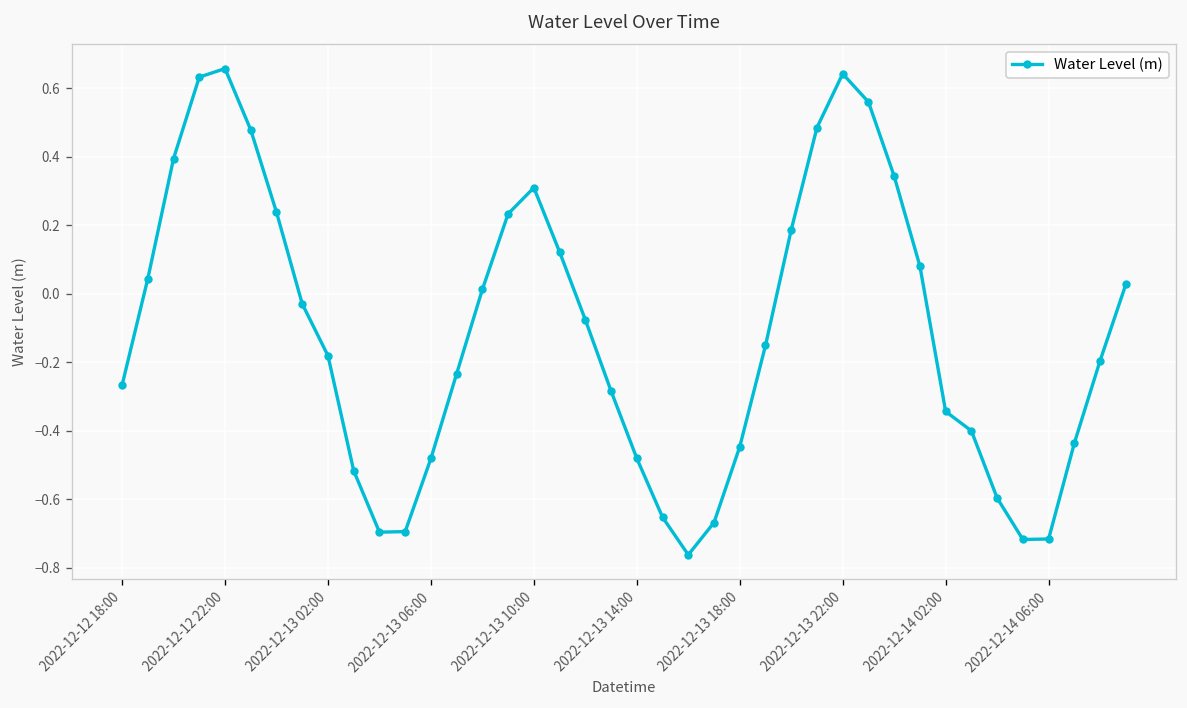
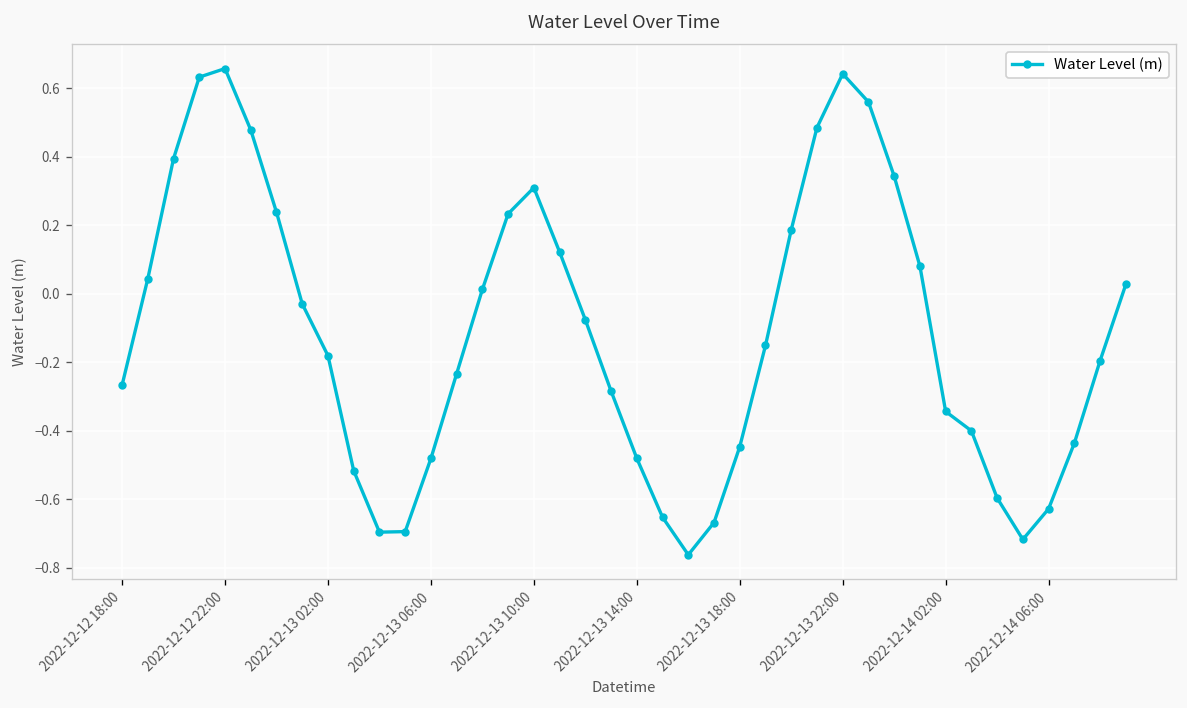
2022-12-14 06:00: -0.72 -> -0.63
